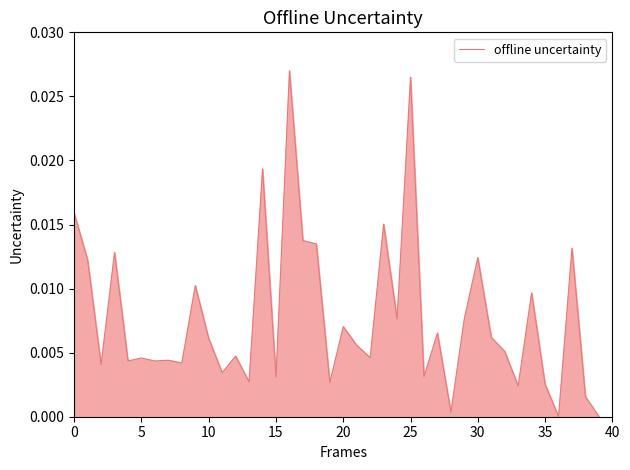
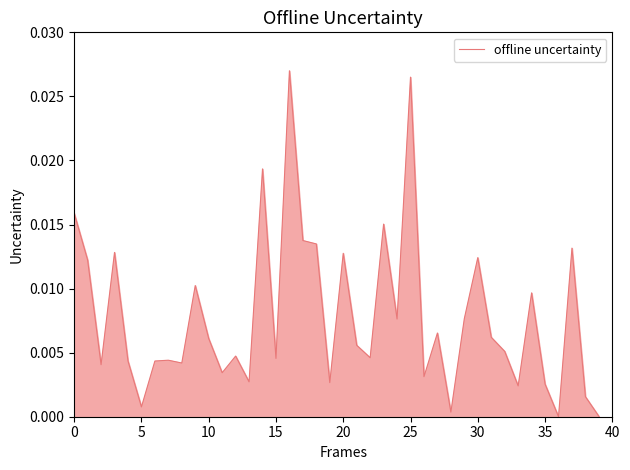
5: 0.0046 -> 0.0008
15: 0.0031 -> 0.0045
20: 0.0070 -> 0.0128
